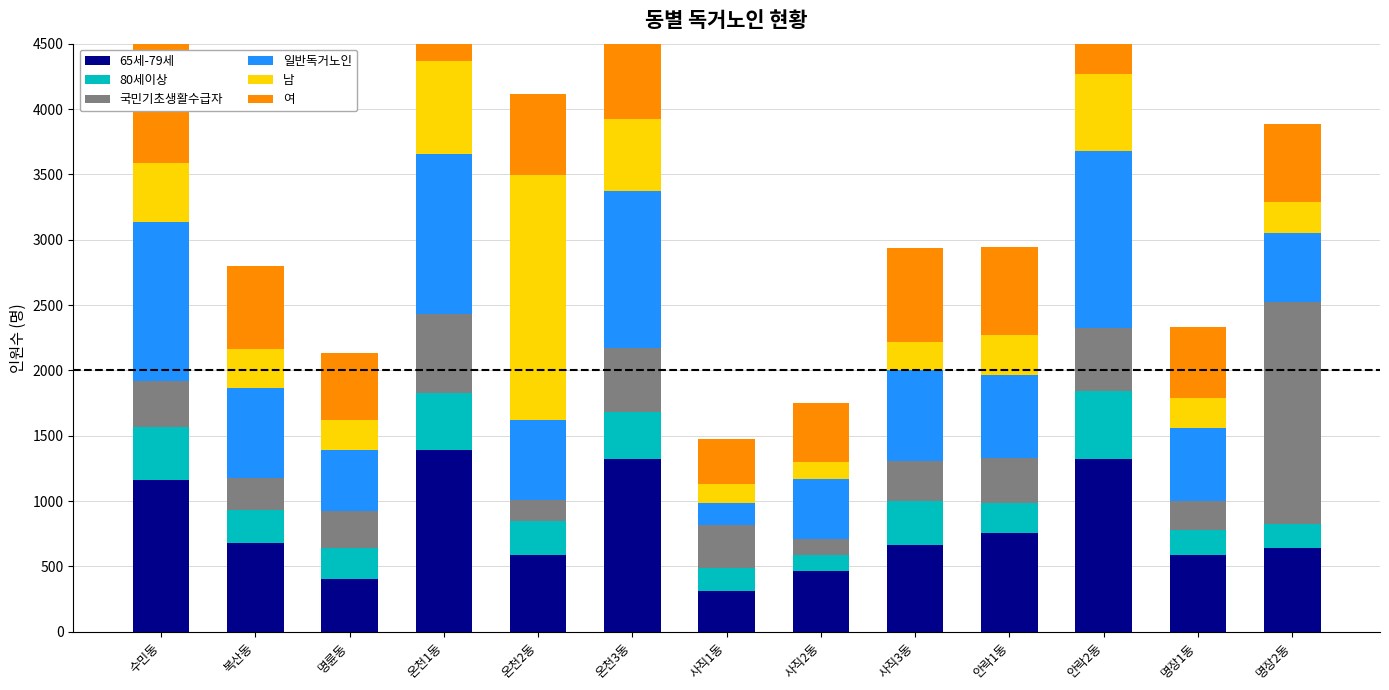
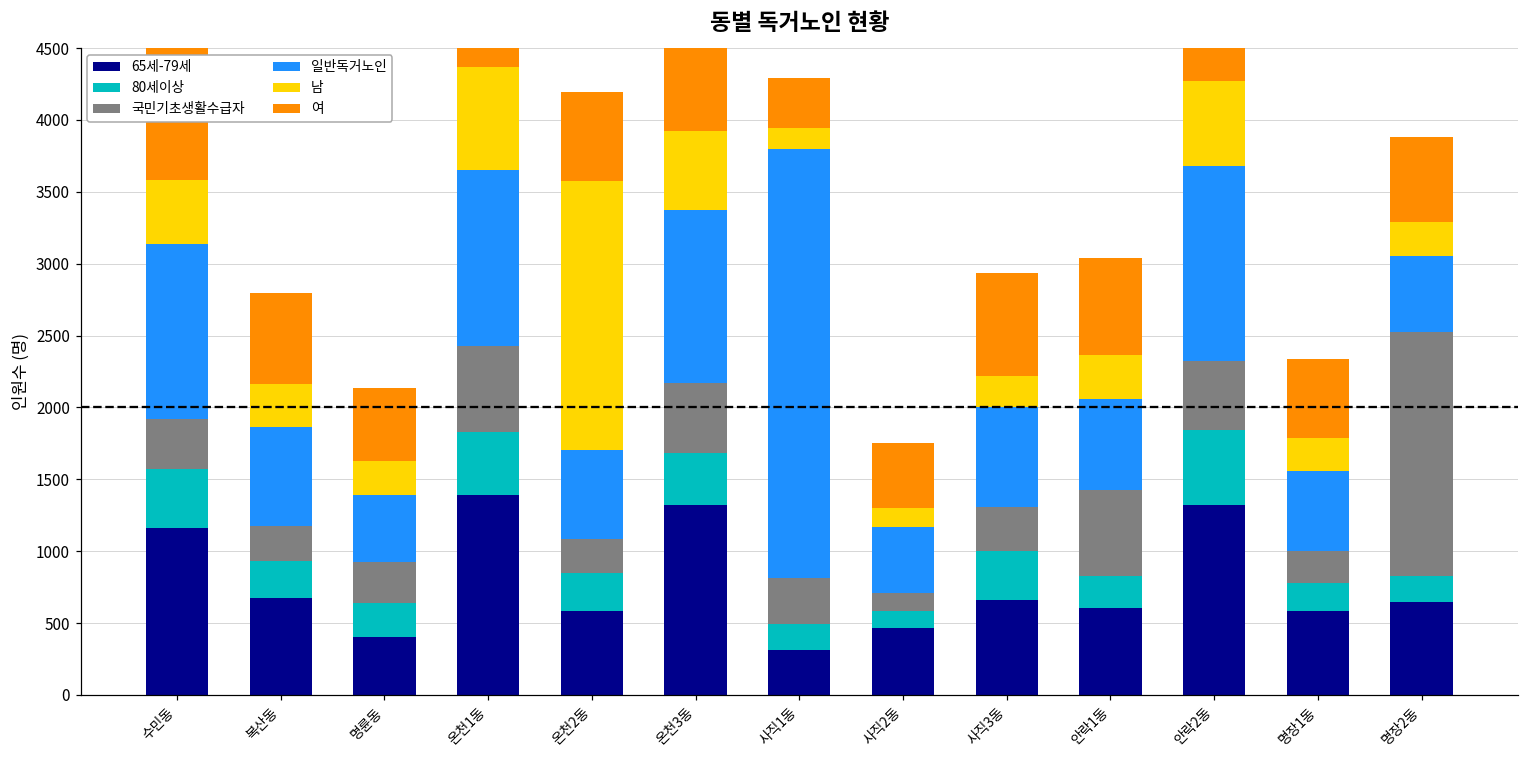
국민기초생활수급자, 온천2동: 160 -> 240
일반독거노인, 사직1동: 170 -> 2990
65세-79세, 안락1동: 760 -> 600
국민기초생활수급자, 안락1동: 350 -> 600
